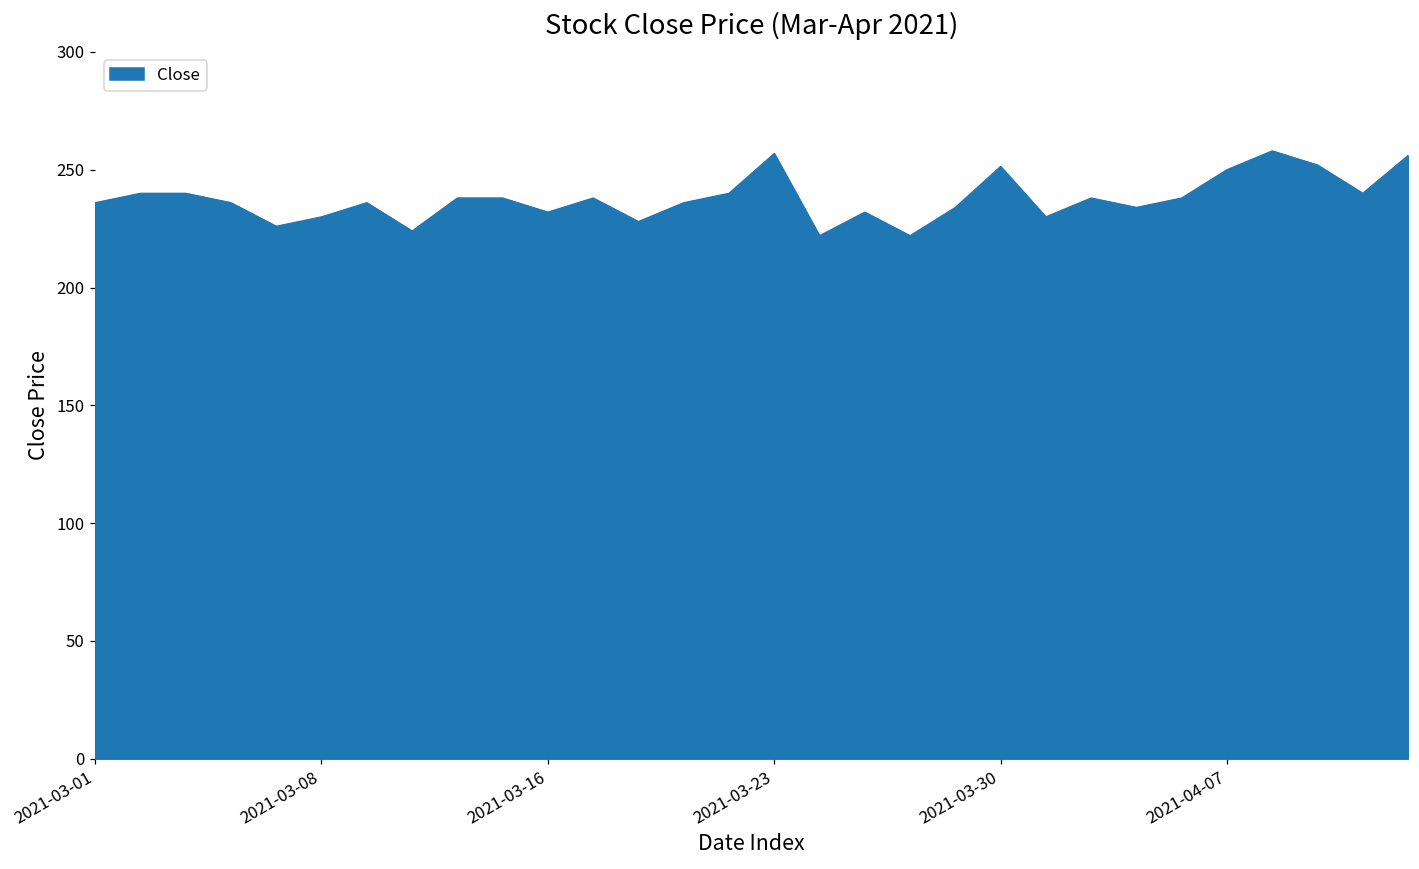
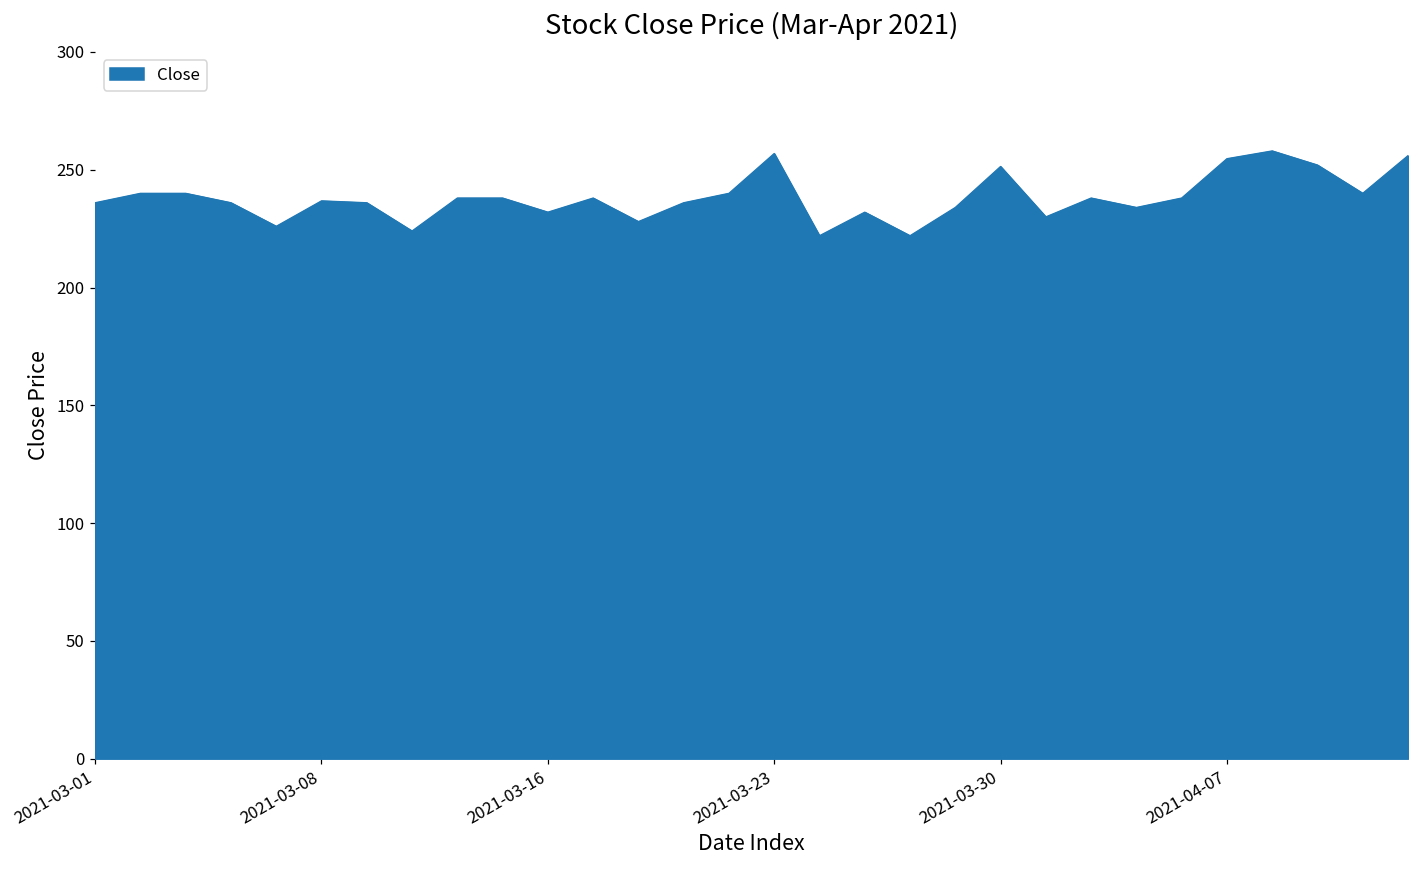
2021-03-08: 230 -> 237
2021-04-07: 250 -> 255
